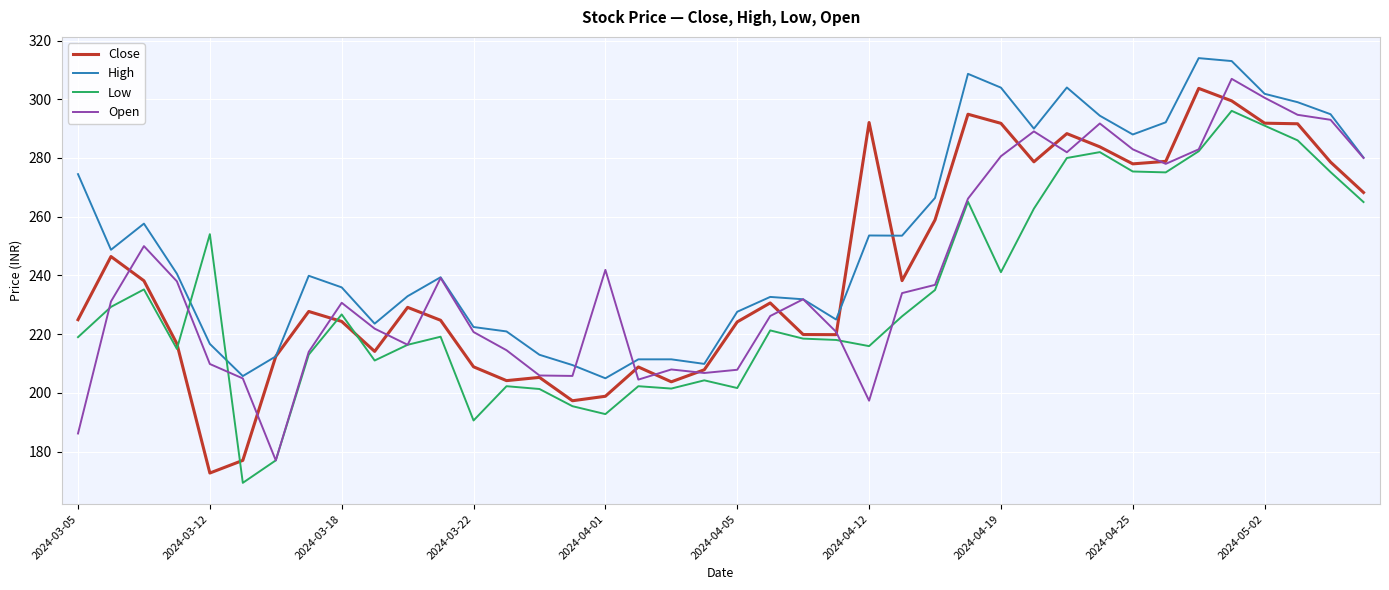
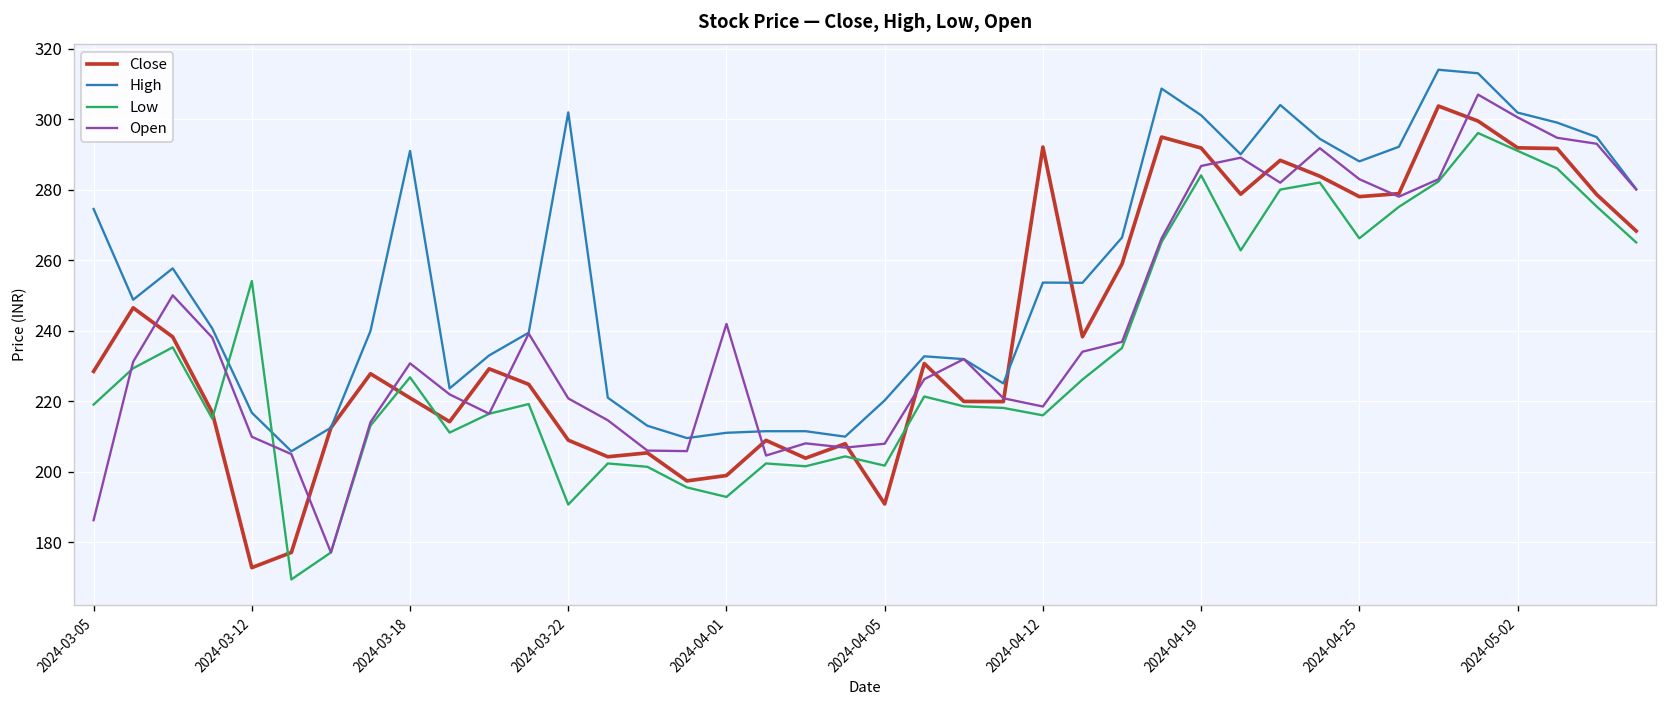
Close, 2024-03-05: 225 -> 228
Close, 2024-03-18: 224 -> 221
High, 2024-03-18: 236 -> 291
High, 2024-03-22: 222 -> 302
High, 2024-04-01: 205 -> 211
Close, 2024-04-05: 224 -> 191
High, 2024-04-05: 228 -> 220
Open, 2024-04-12: 197 -> 218
High, 2024-04-19: 304 -> 301
Low, 2024-04-19: 241 -> 284
Open, 2024-04-19: 281 -> 287
Low, 2024-04-25: 275 -> 266
